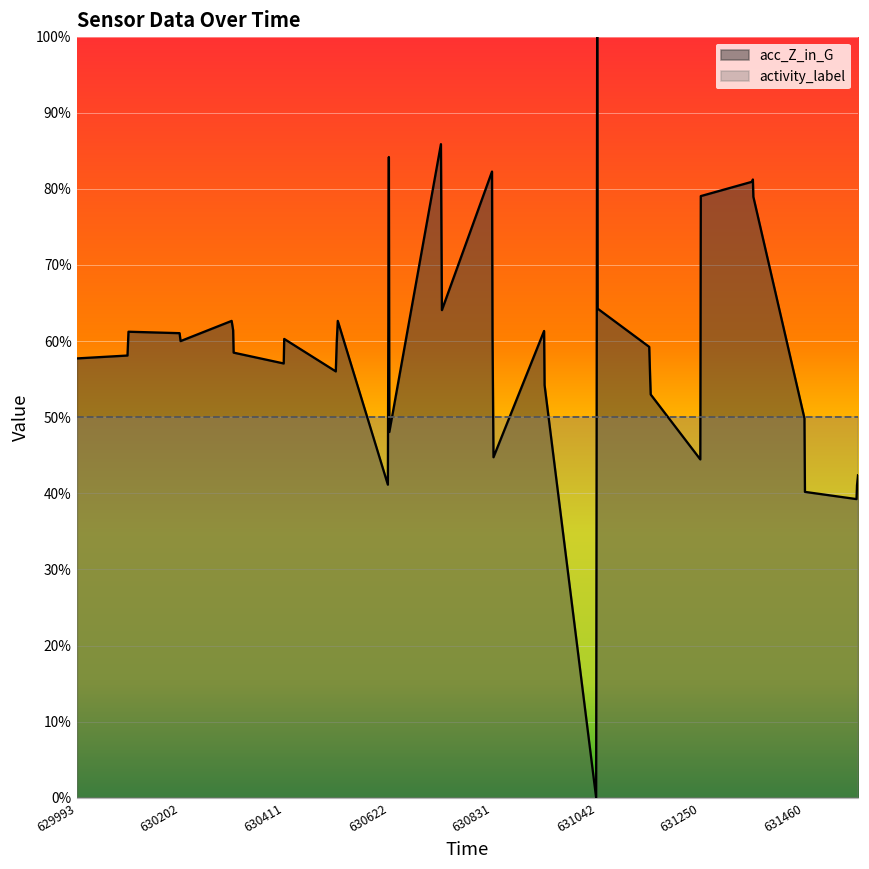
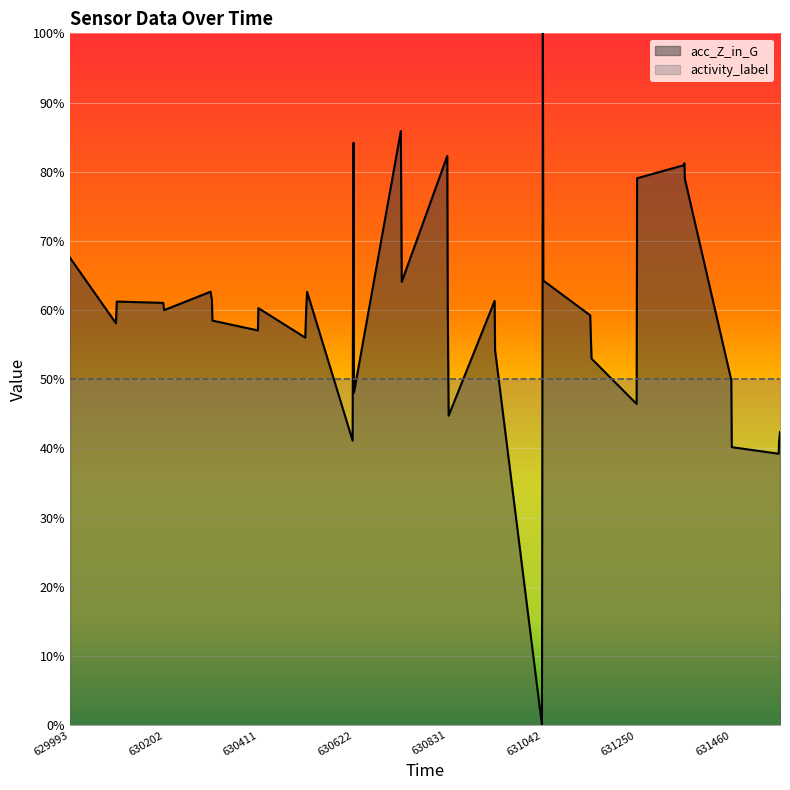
acc_Z_in_G, 629993: 58% -> 68%
acc_Z_in_G, 631250: 44% -> 46%
